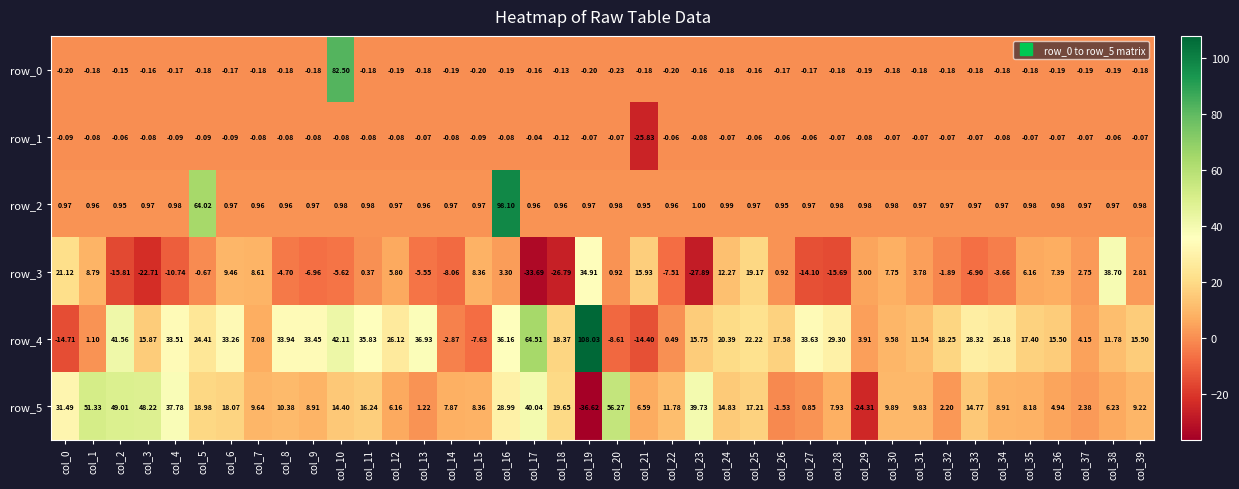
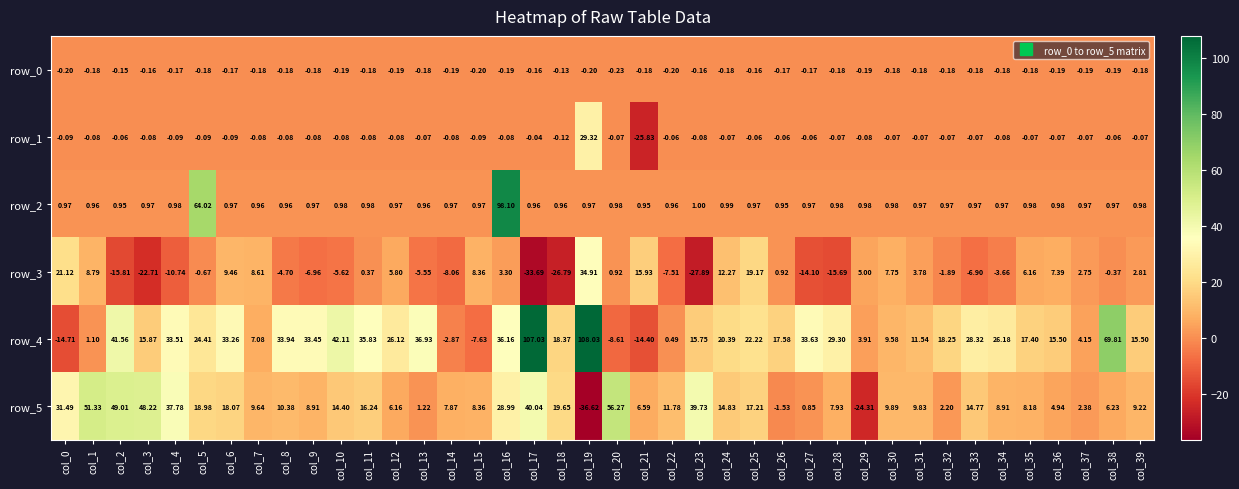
row_0, col_10: 82.50 -> -0.19
row_1, col_19: -0.07 -> 29.32
row_3, col_38: 38.70 -> -0.37
row_4, col_17: 64.51 -> 107.03
row_4, col_38: 11.78 -> 69.81
